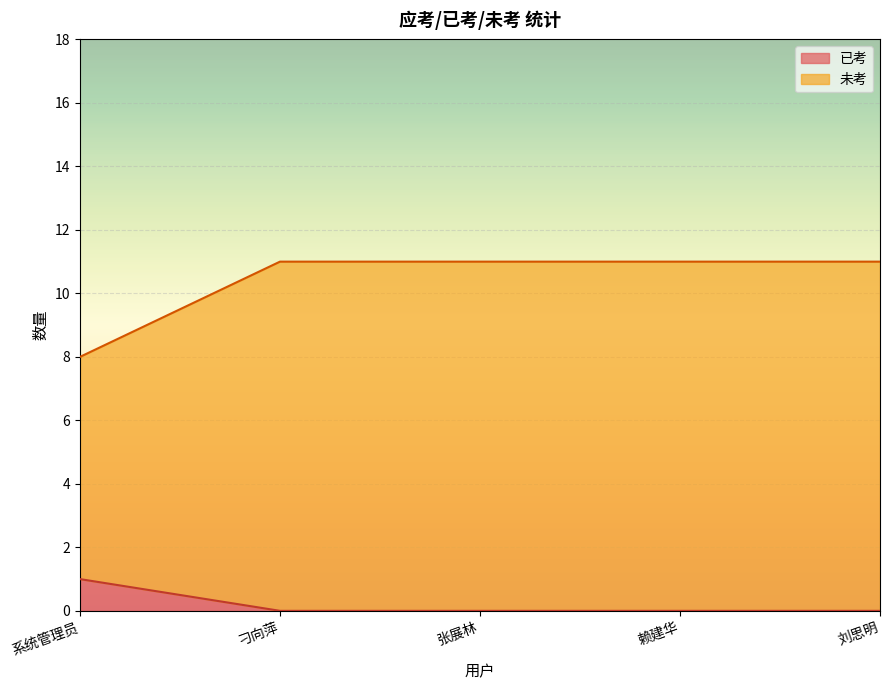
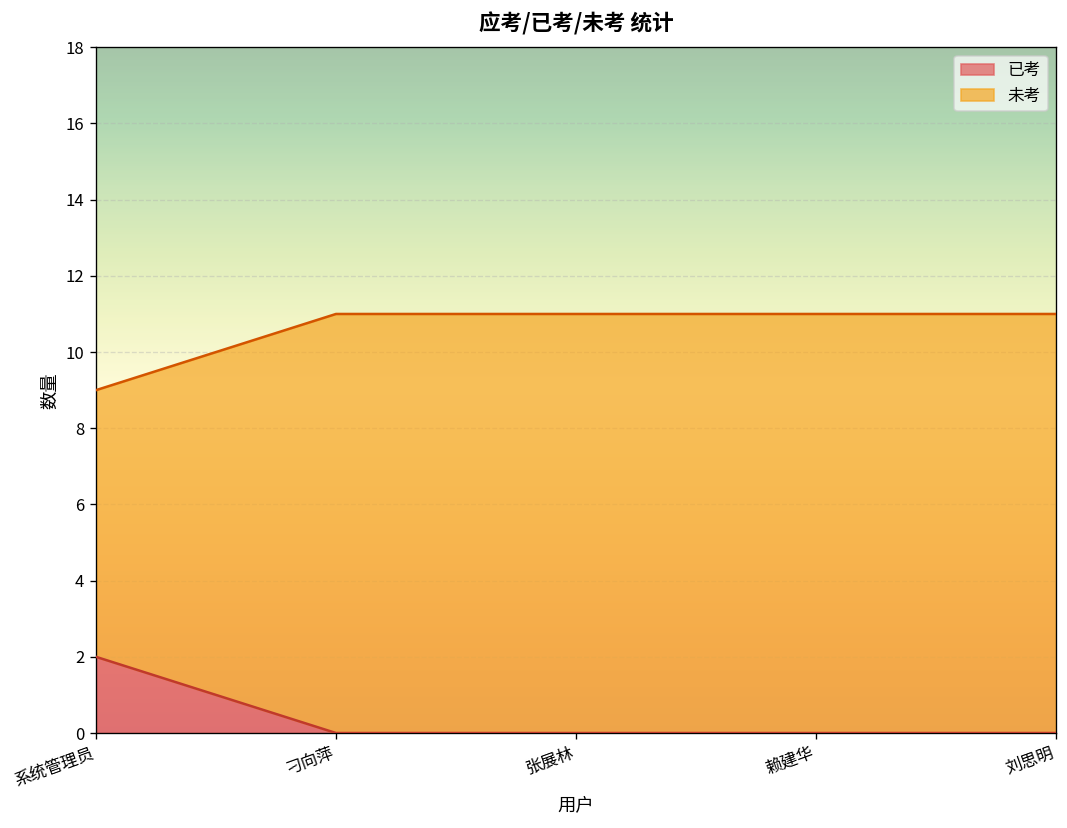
已考, 系统管理员: 1 -> 2
